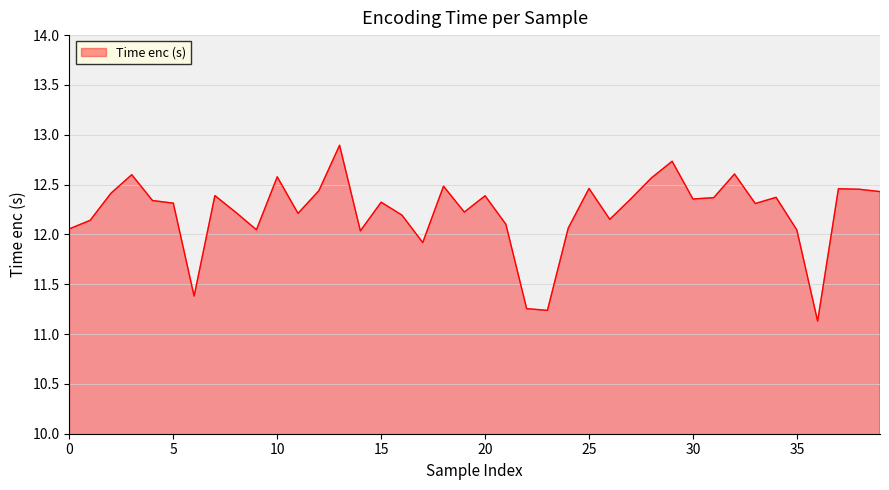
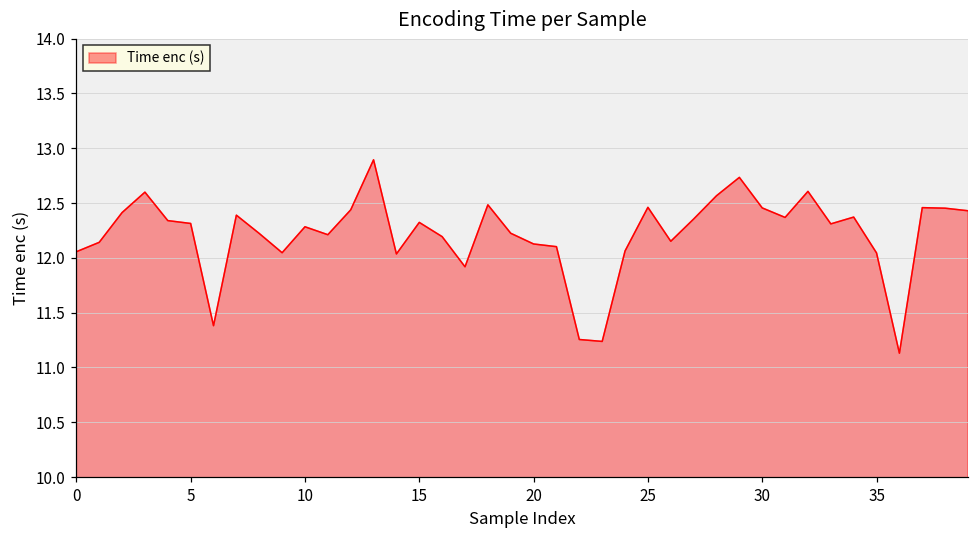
10: 12.6 -> 12.3
20: 12.4 -> 12.1
30: 12.4 -> 12.5
